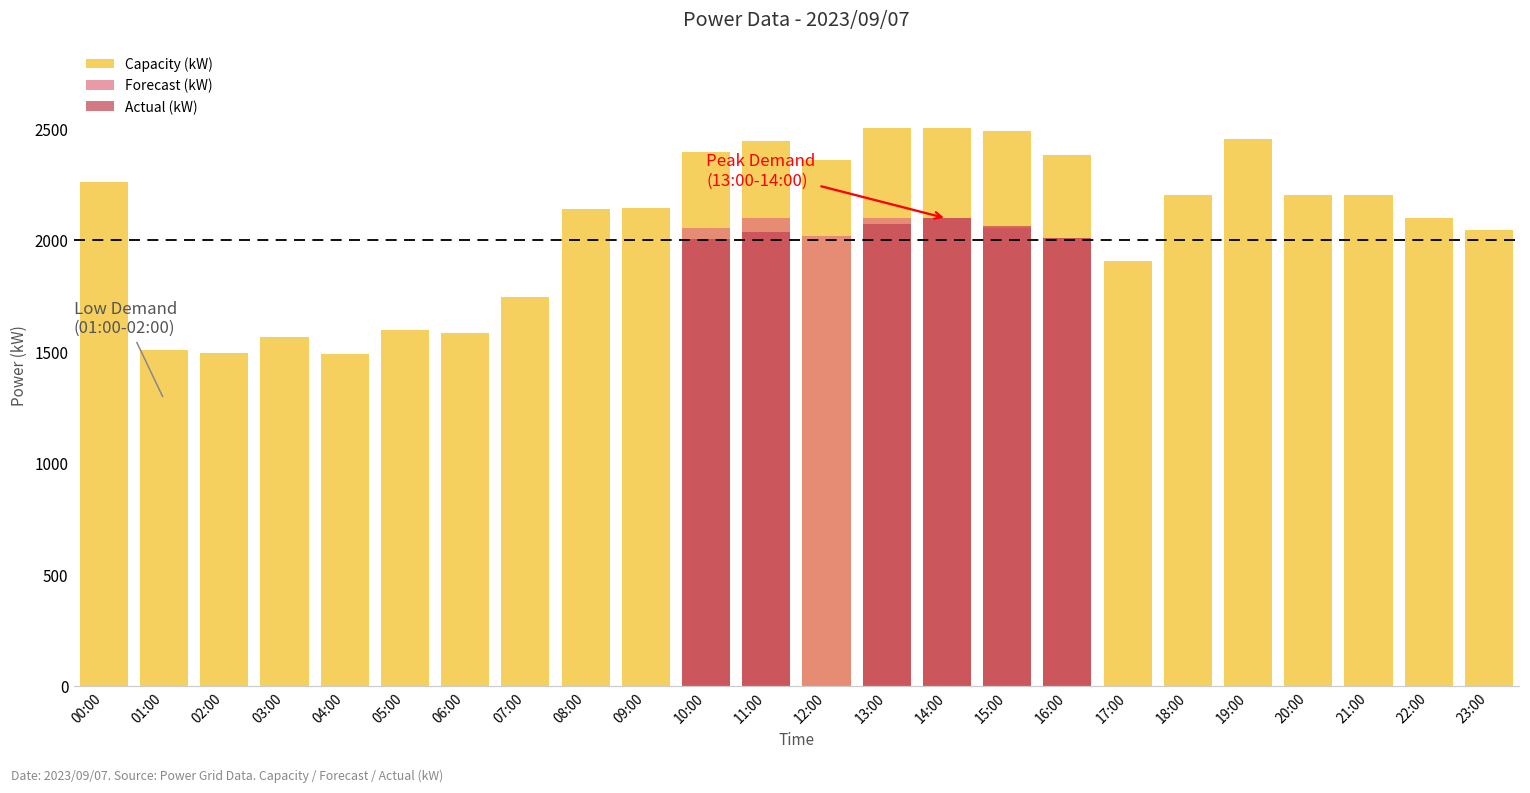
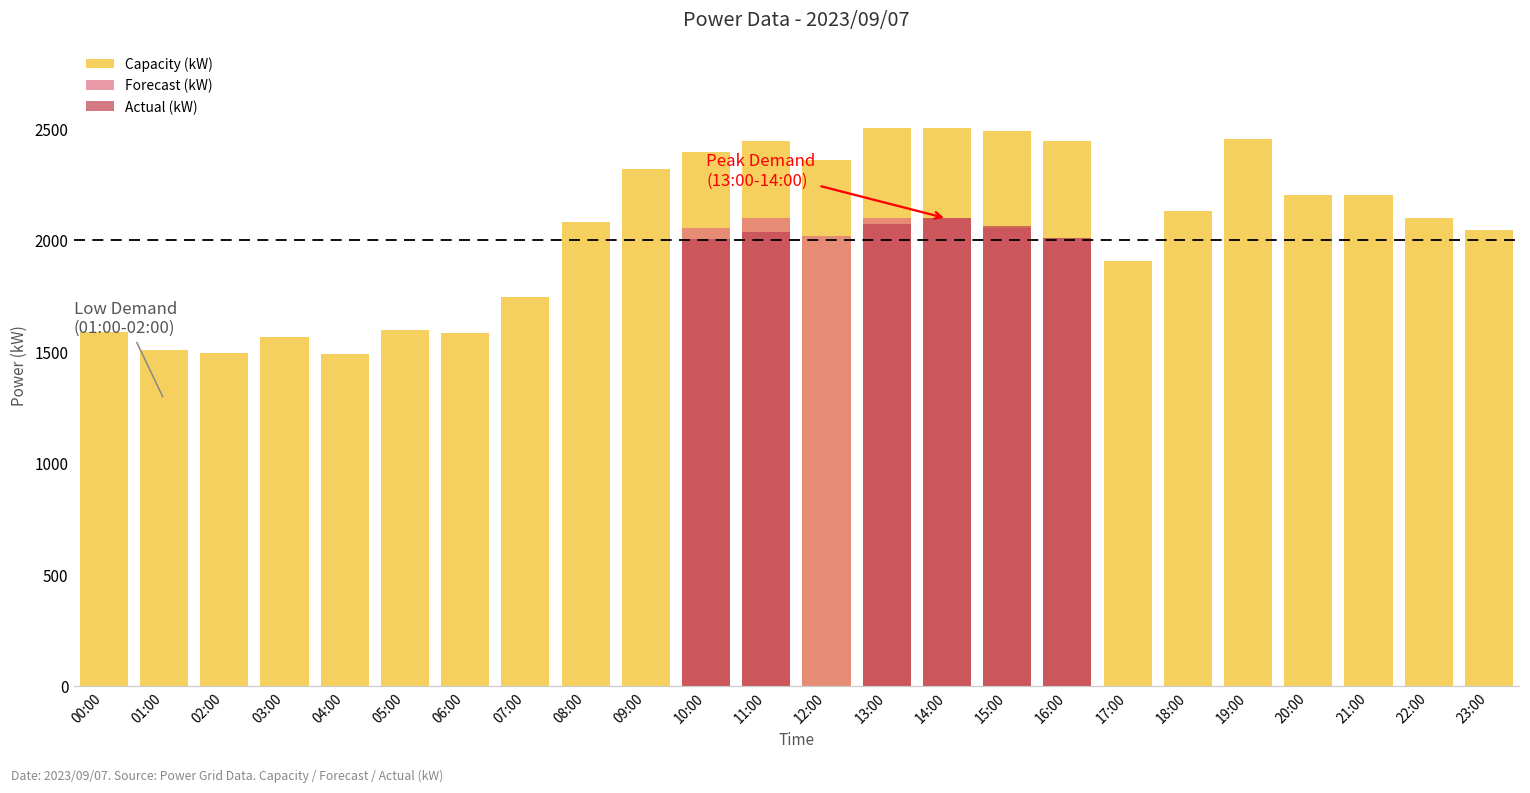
Capacity (kW), 00:00: 2260 -> 1590
Capacity (kW), 08:00: 2140 -> 2080
Capacity (kW), 09:00: 2150 -> 2320
Capacity (kW), 16:00: 2380 -> 2450
Capacity (kW), 18:00: 2200 -> 2130
